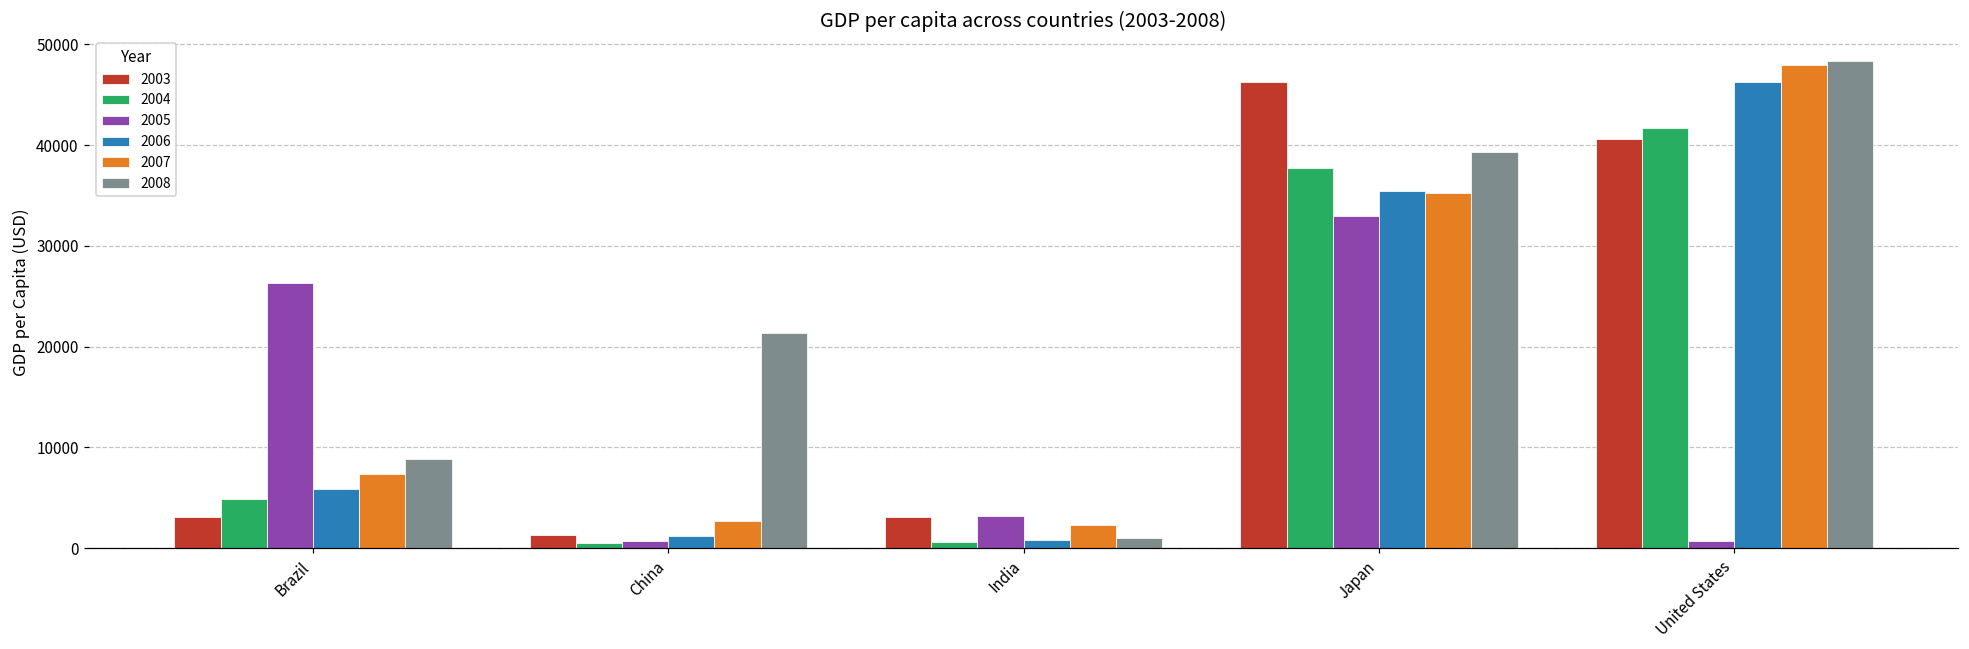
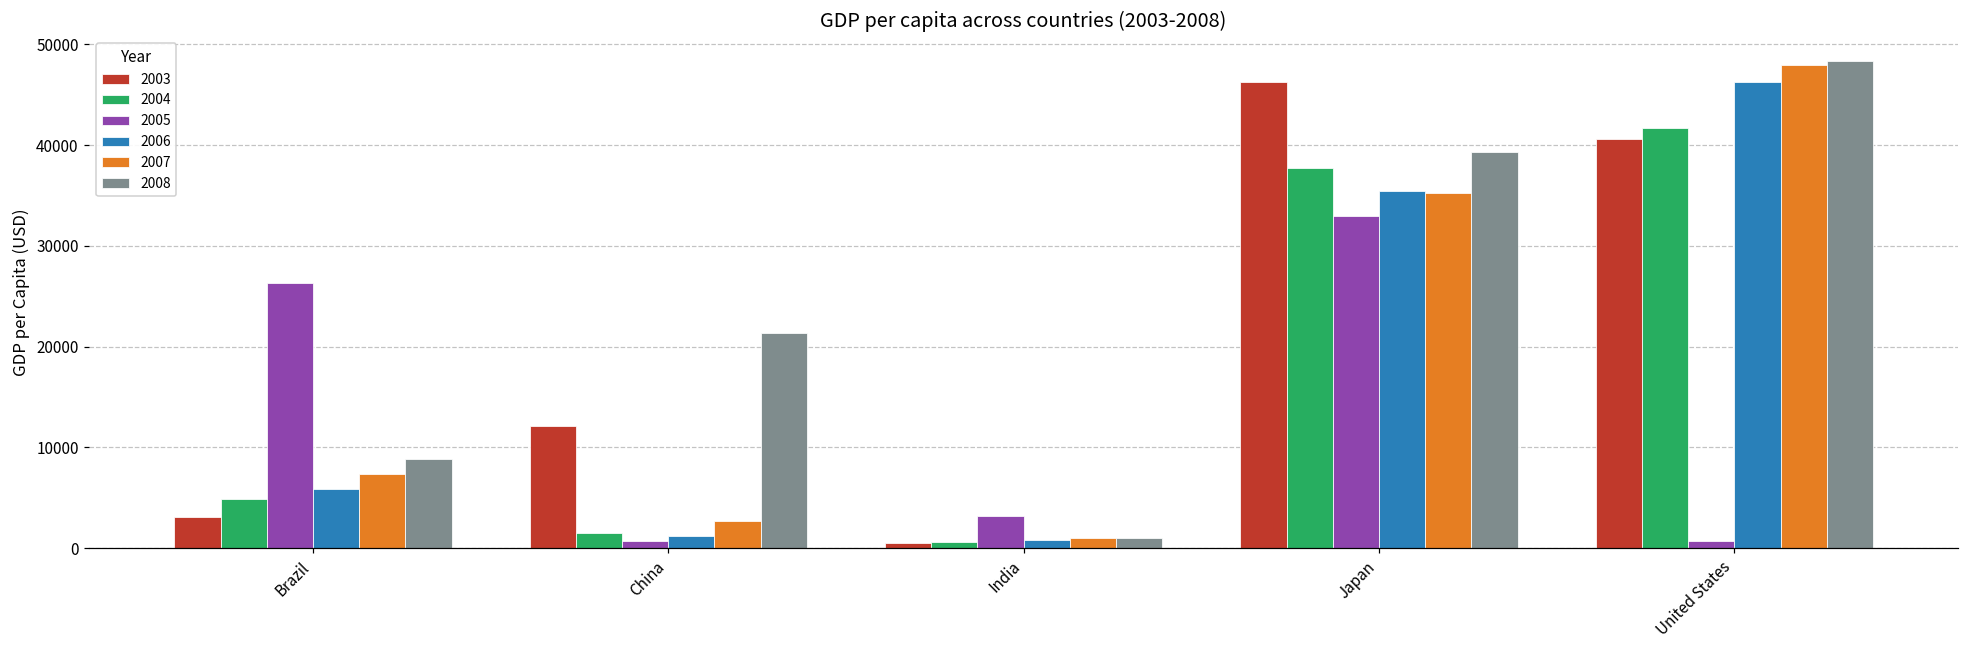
2003, China: 1000 -> 12000
2004, China: 0 -> 2000
2003, India: 3000 -> 1000
2007, India: 2000 -> 1000
